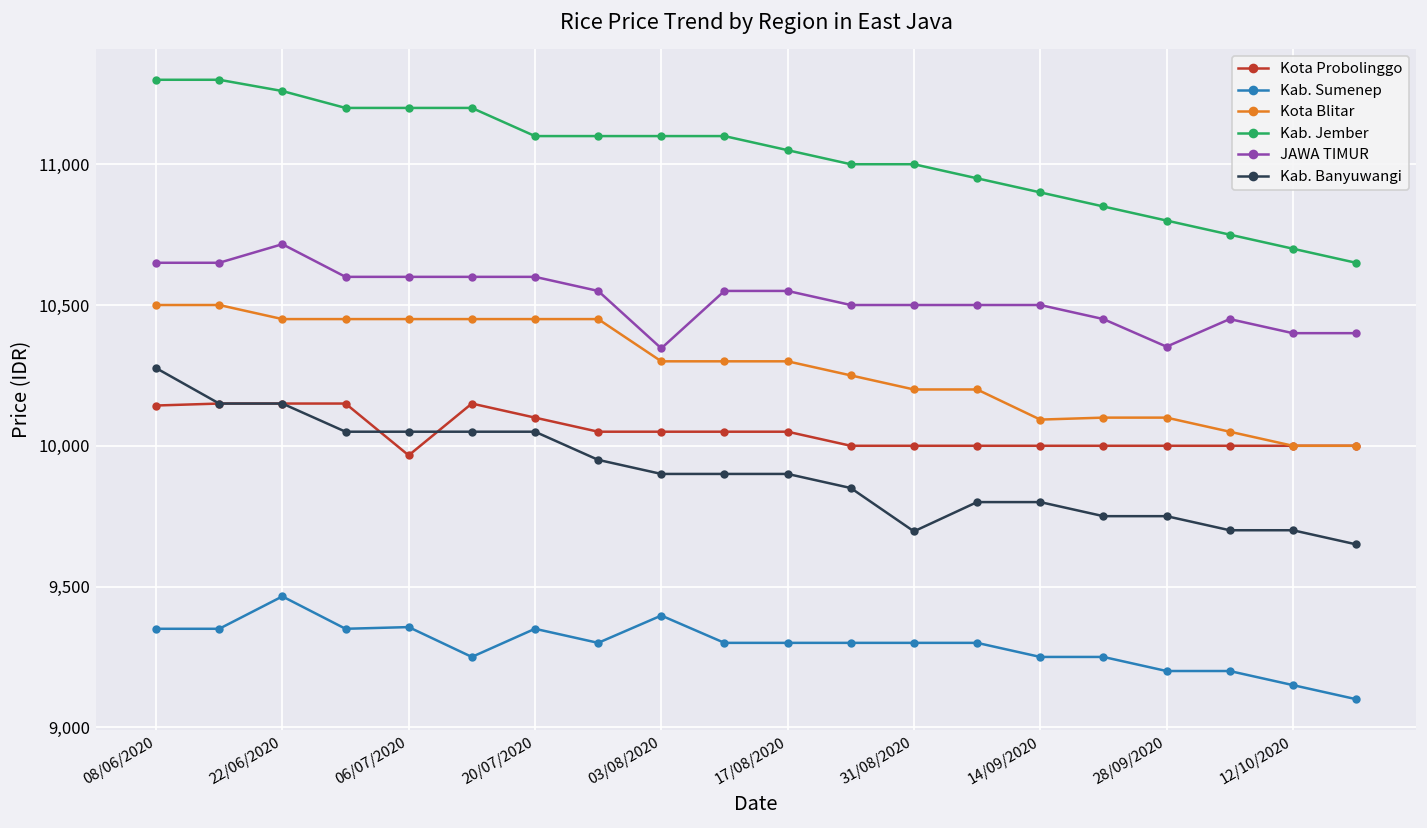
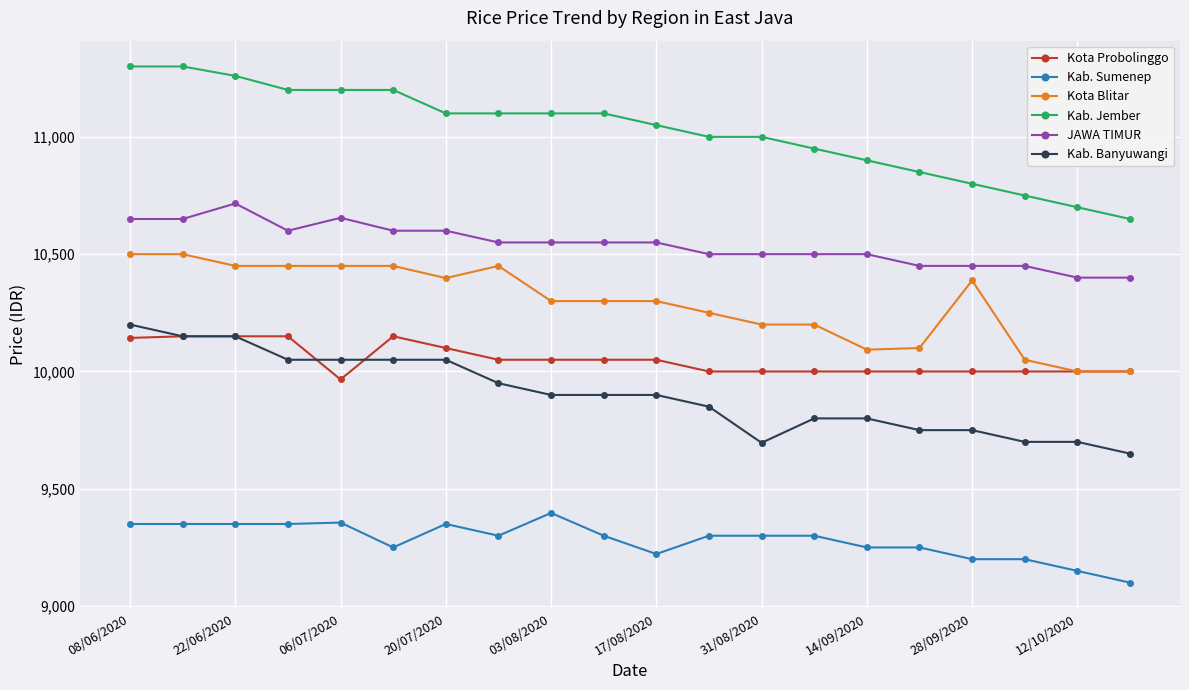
Kab. Banyuwangi, 08/06/2020: 10,280 -> 10,200
Kab. Sumenep, 22/06/2020: 9,470 -> 9,350
JAWA TIMUR, 06/07/2020: 10,600 -> 10,660
Kota Blitar, 20/07/2020: 10,450 -> 10,400
JAWA TIMUR, 03/08/2020: 10,350 -> 10,550
Kab. Sumenep, 17/08/2020: 9,300 -> 9,220
Kota Blitar, 28/09/2020: 10,100 -> 10,390
JAWA TIMUR, 28/09/2020: 10,350 -> 10,450
